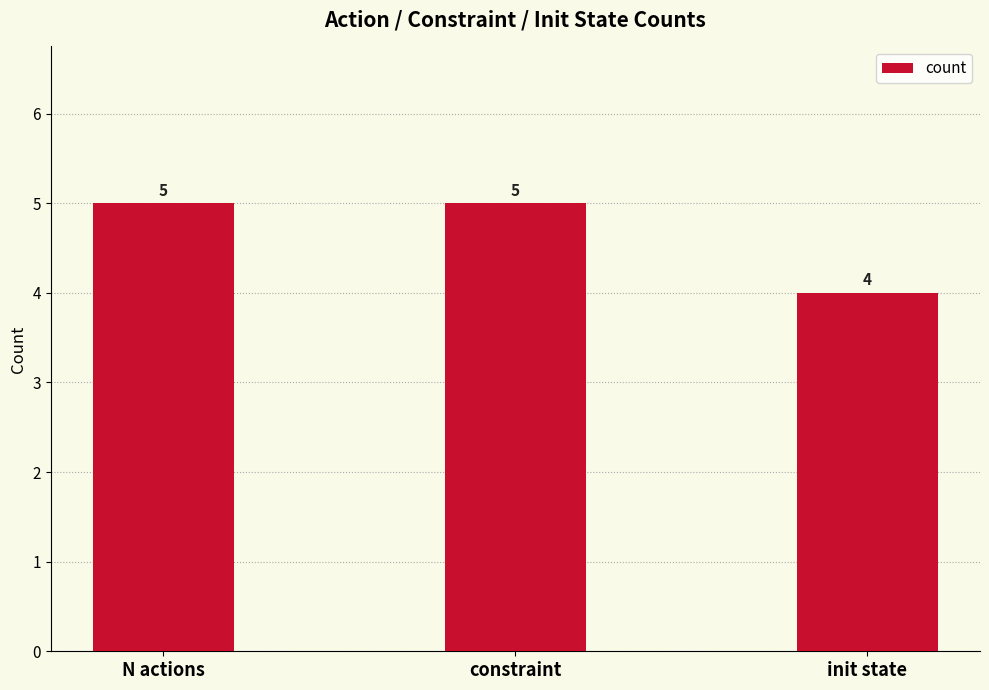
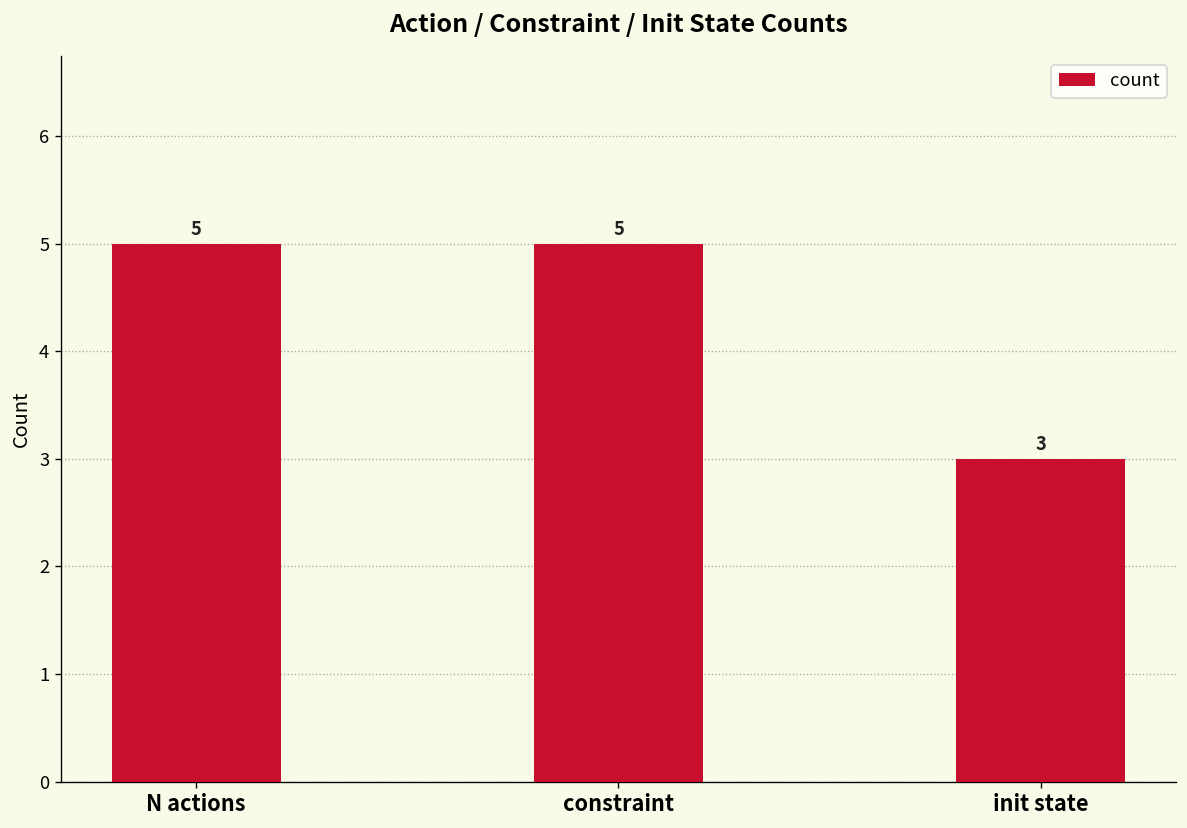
init state: 4 -> 3
